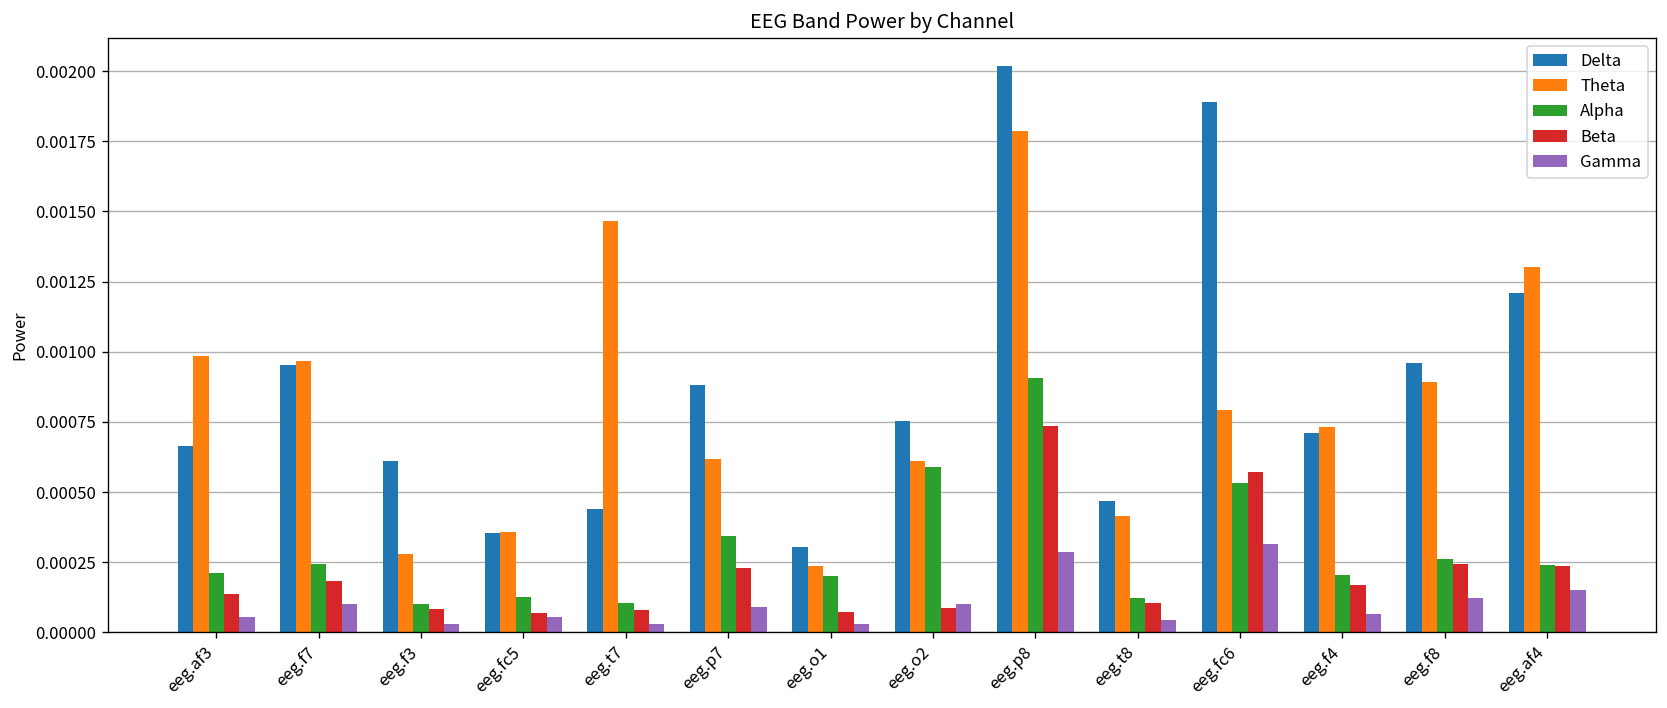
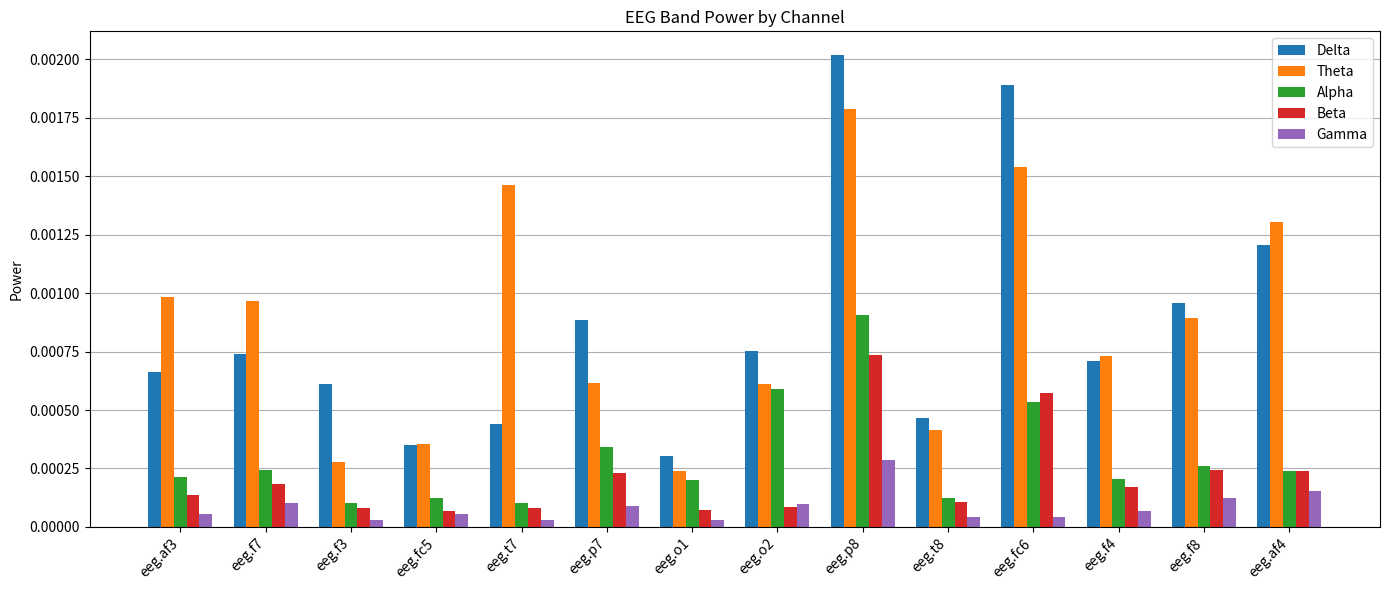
Delta, eeg.f7: 0.00095 -> 0.00074
Theta, eeg.fc6: 0.00079 -> 0.00154
Gamma, eeg.fc6: 0.00032 -> 0.00004
